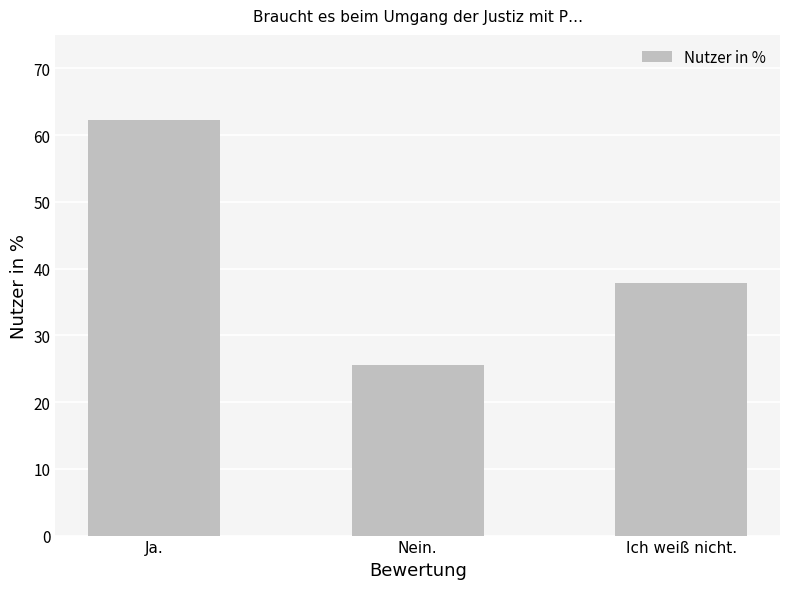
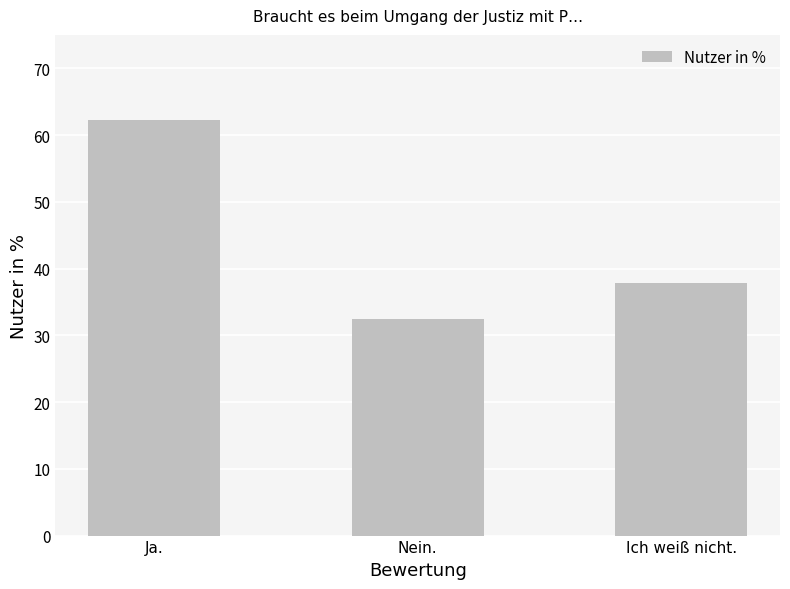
Nein.: 26 -> 32
